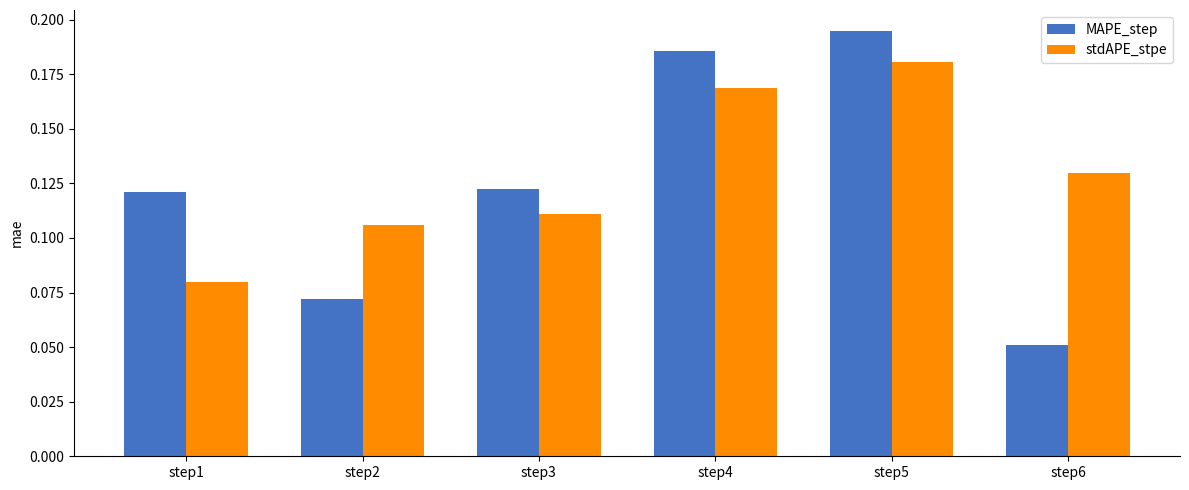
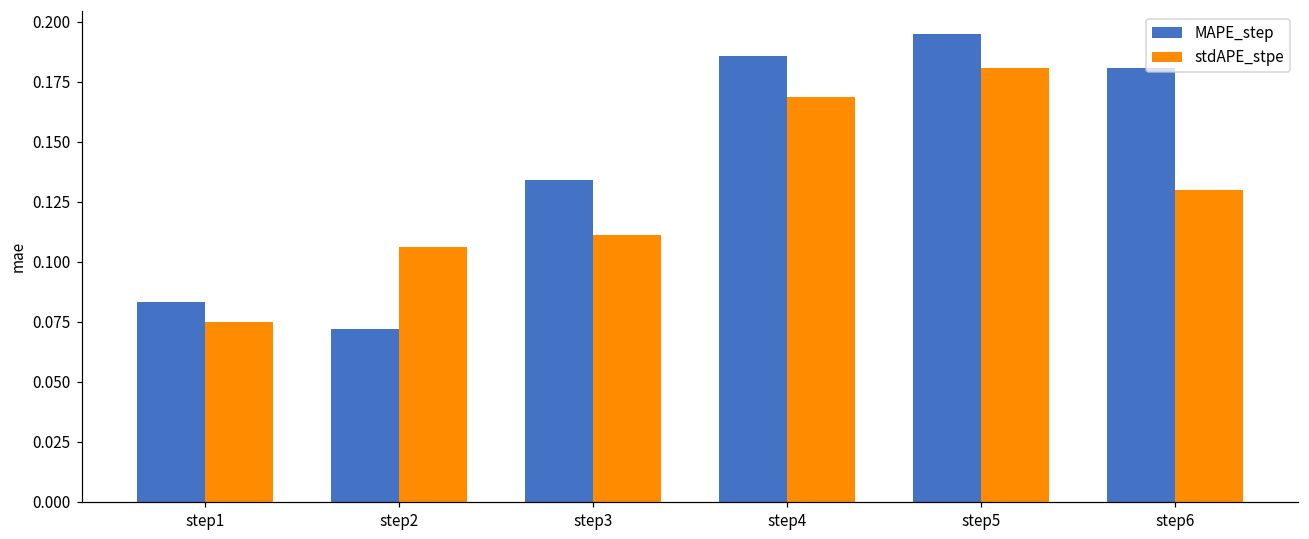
MAPE_step, step1: 0.121 -> 0.083
stdAPE_stpe, step1: 0.080 -> 0.075
MAPE_step, step3: 0.123 -> 0.134
MAPE_step, step6: 0.051 -> 0.181
